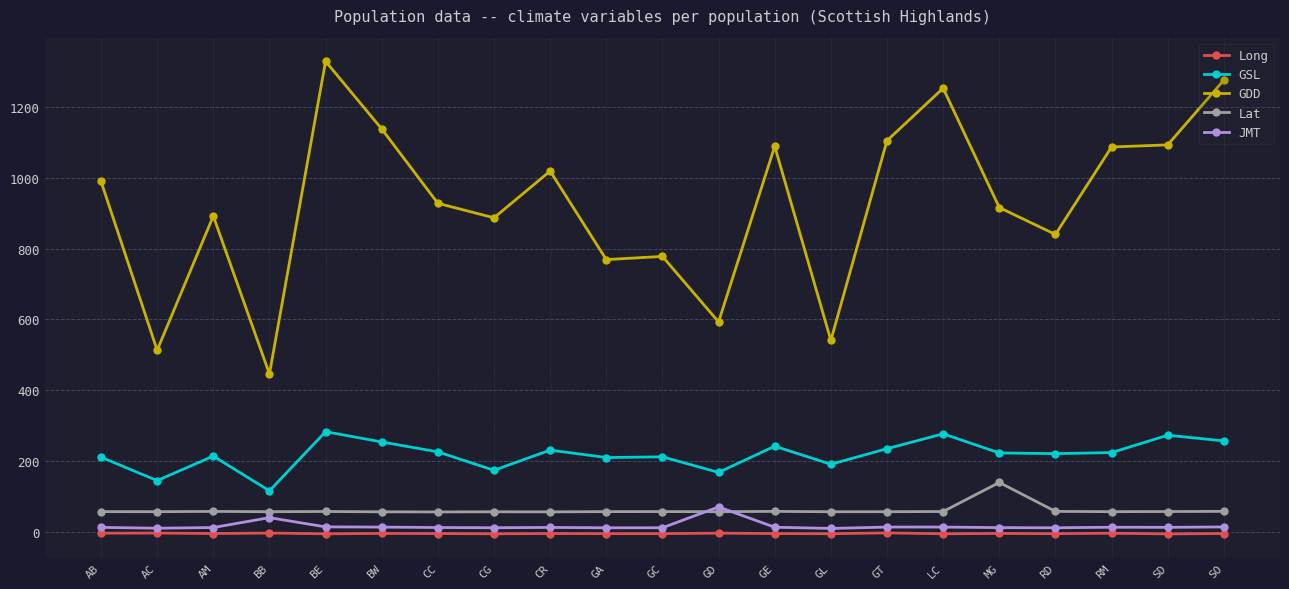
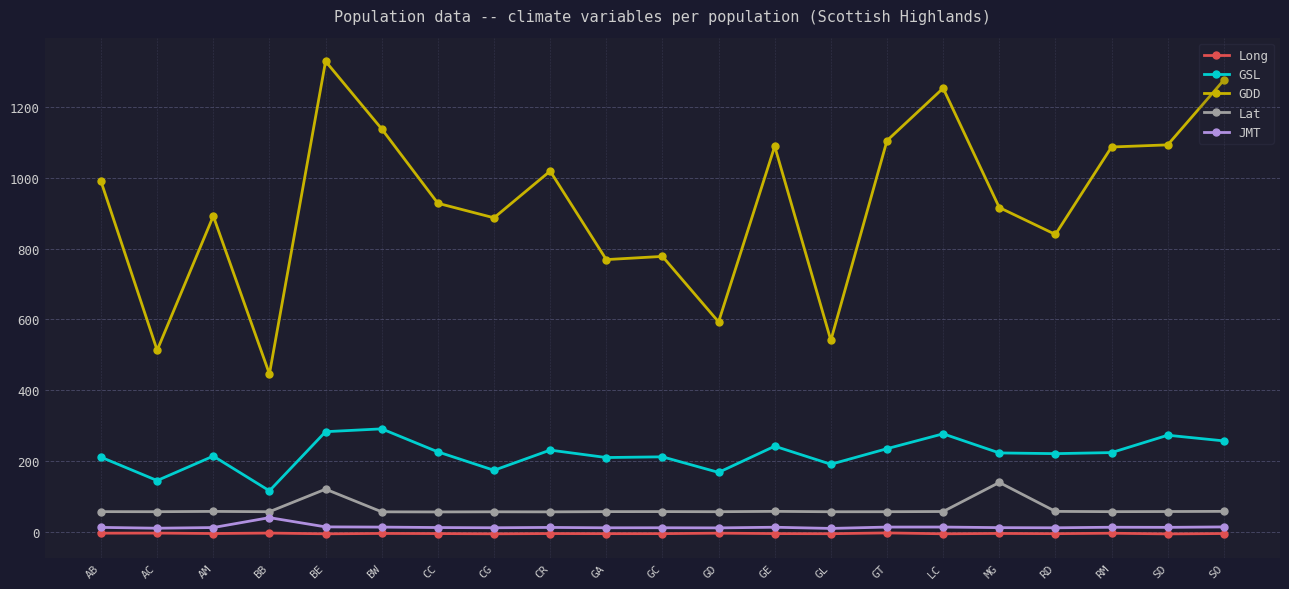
Lat, BE: 60 -> 120
GSL, BW: 250 -> 290
JMT, GD: 70 -> 10
